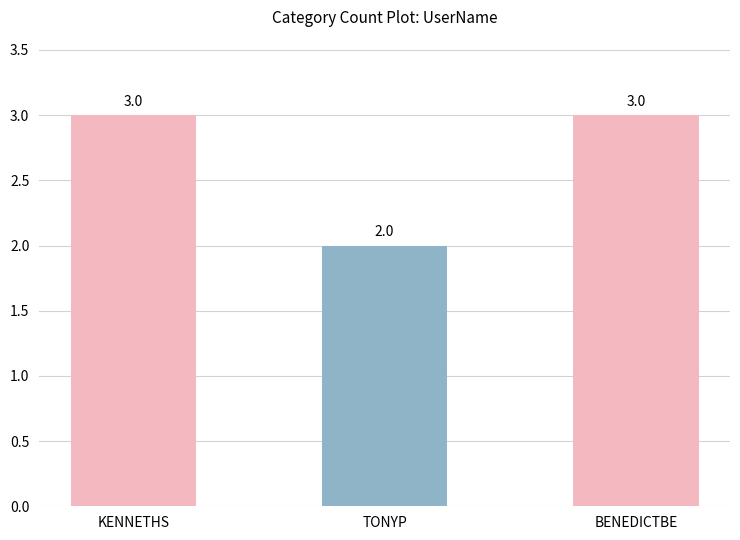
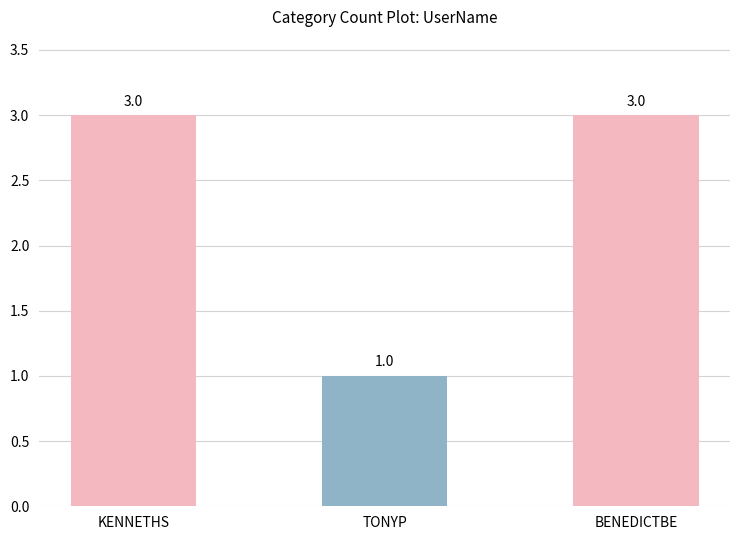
TONYP: 2.0 -> 1.0
